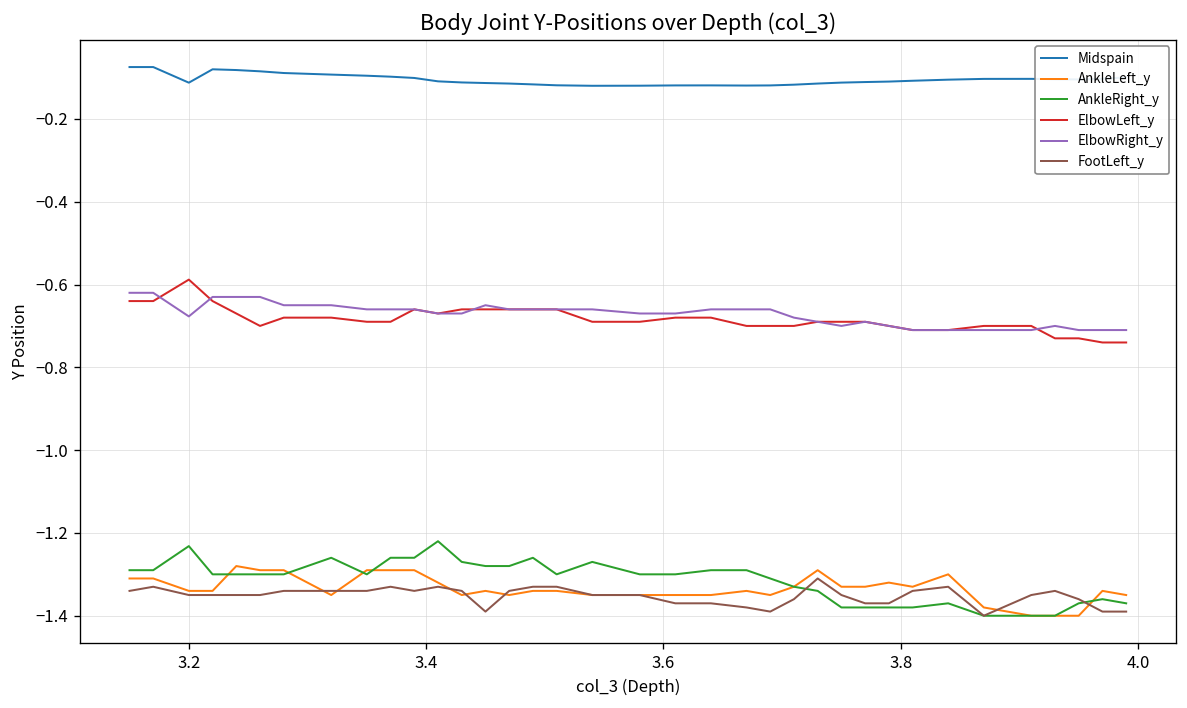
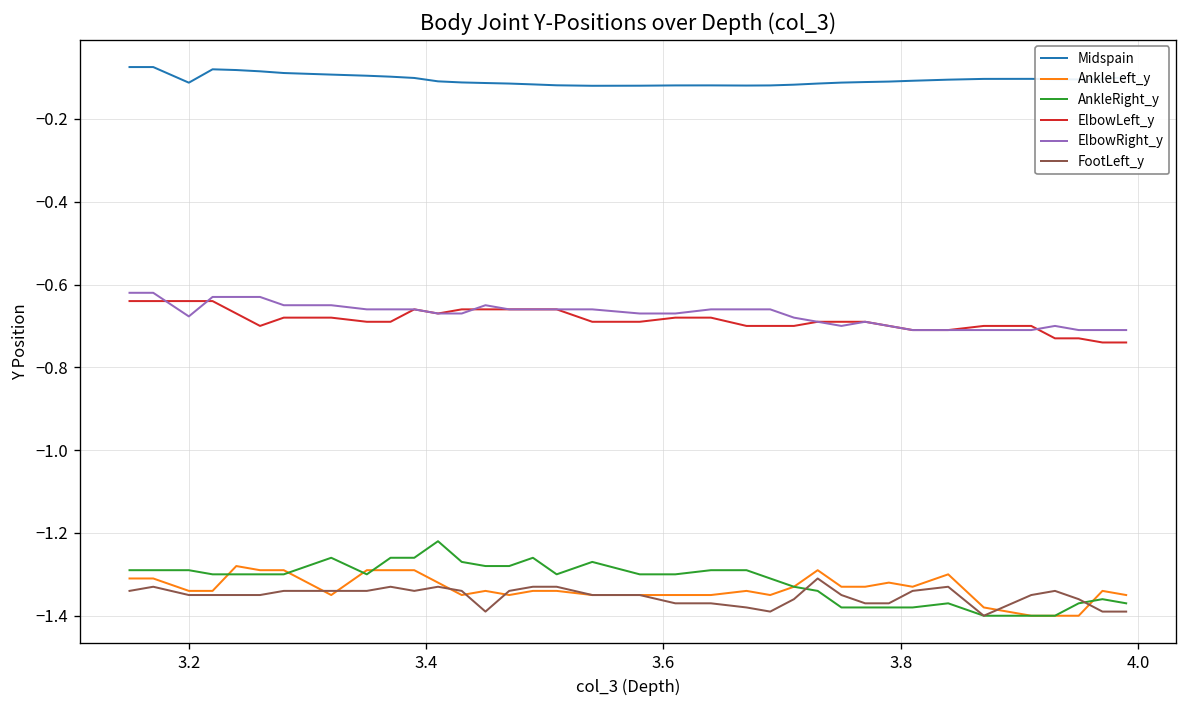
AnkleRight_y, 3.2: -1.23 -> -1.29
ElbowLeft_y, 3.2: -0.59 -> -0.64
